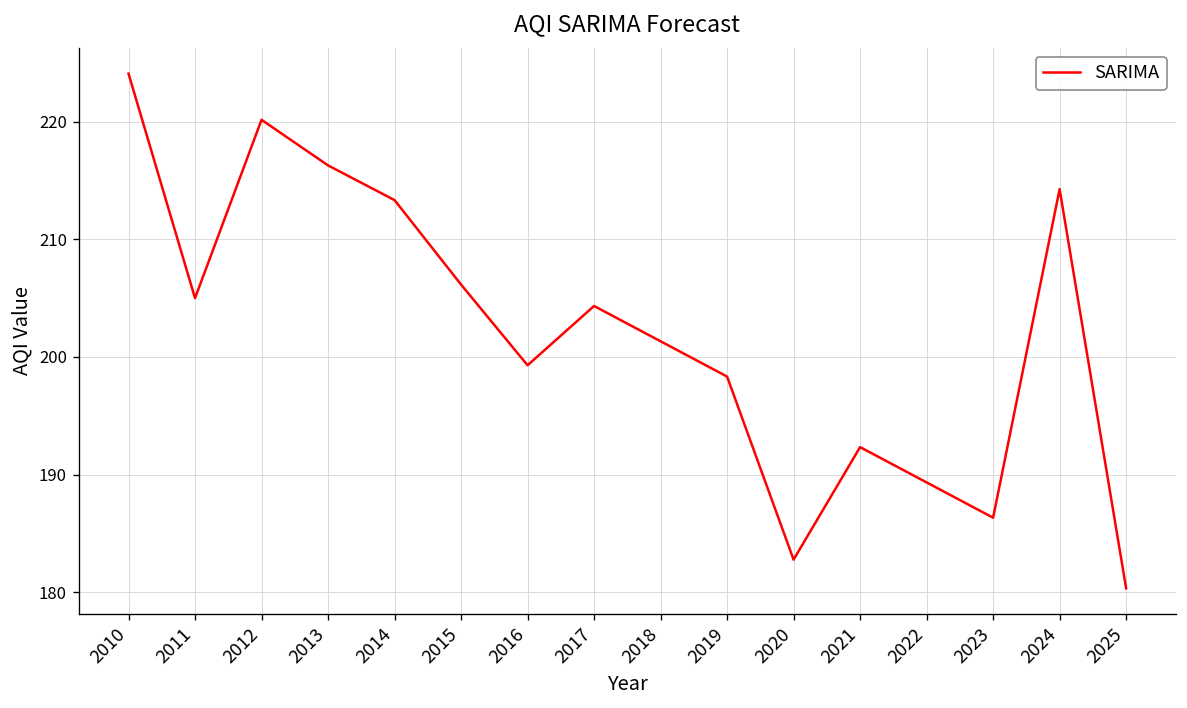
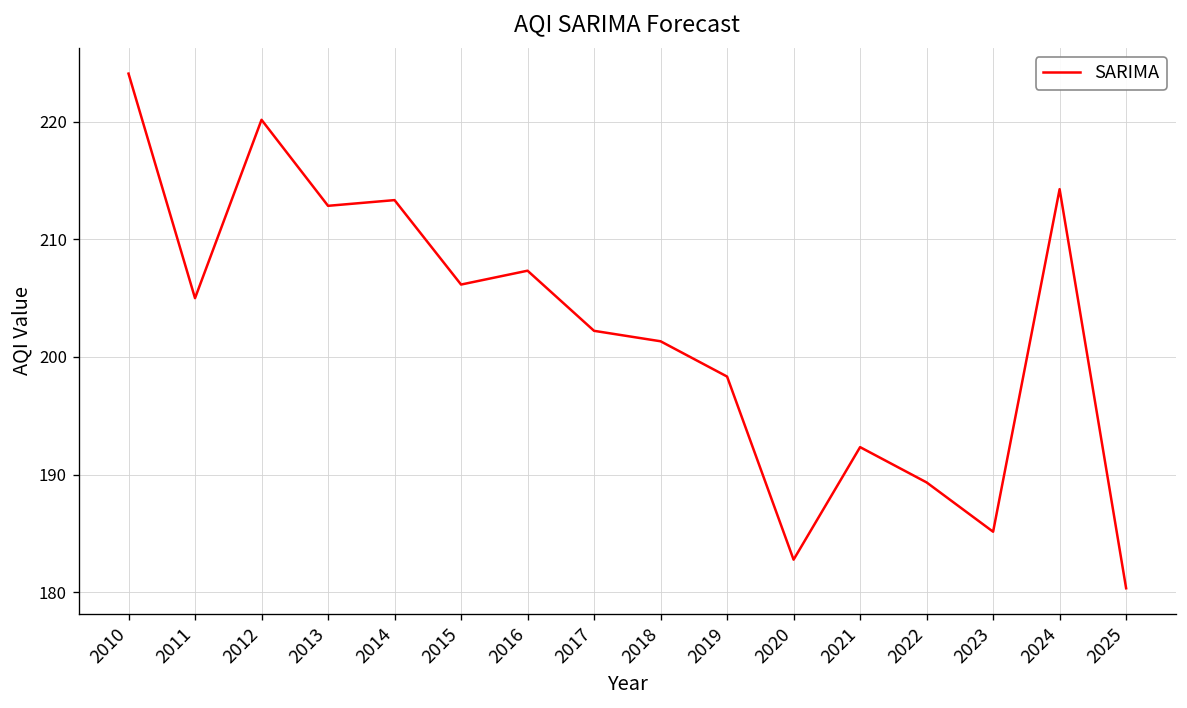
2013: 216 -> 213
2016: 199 -> 207
2017: 204 -> 202
2023: 186 -> 185
